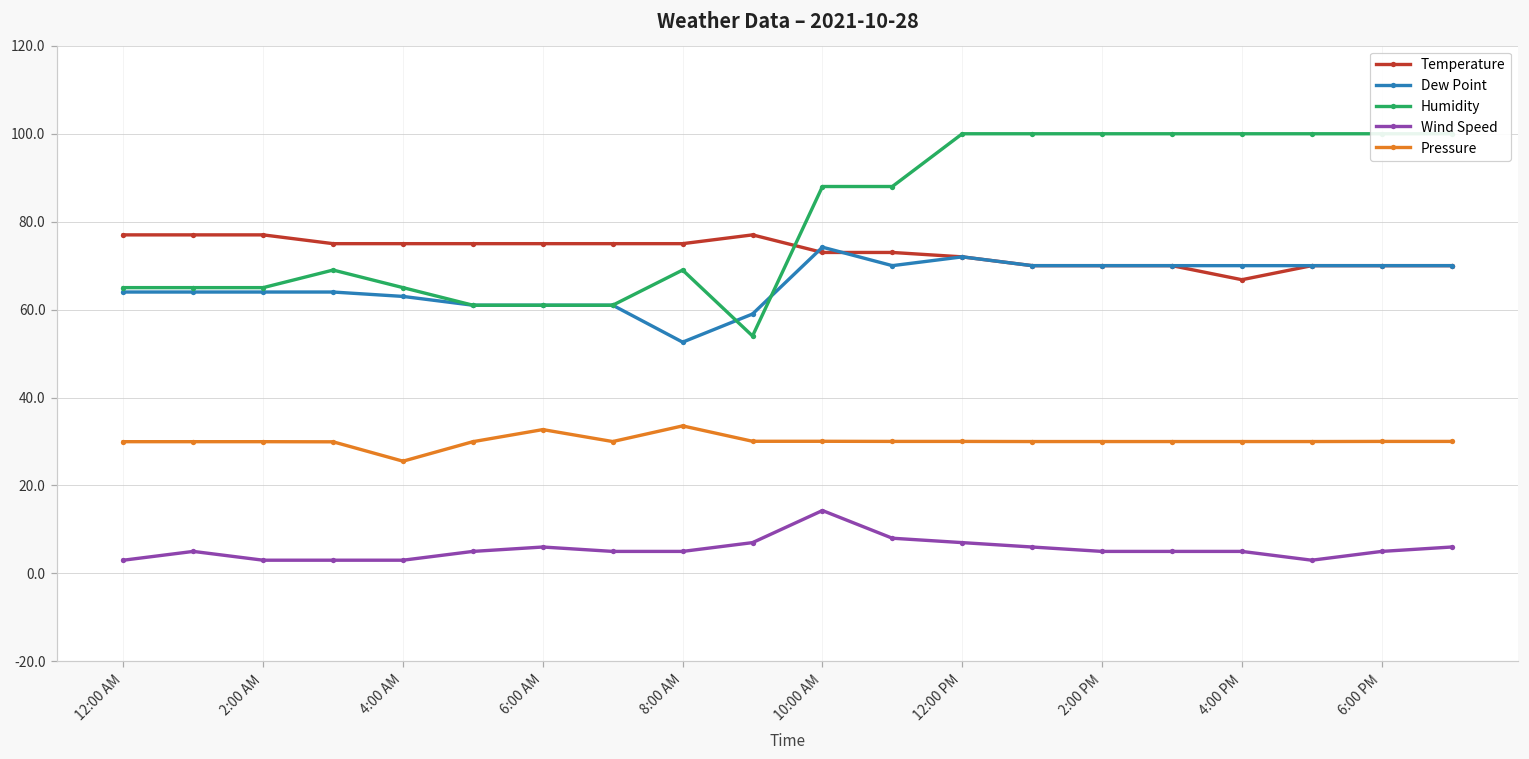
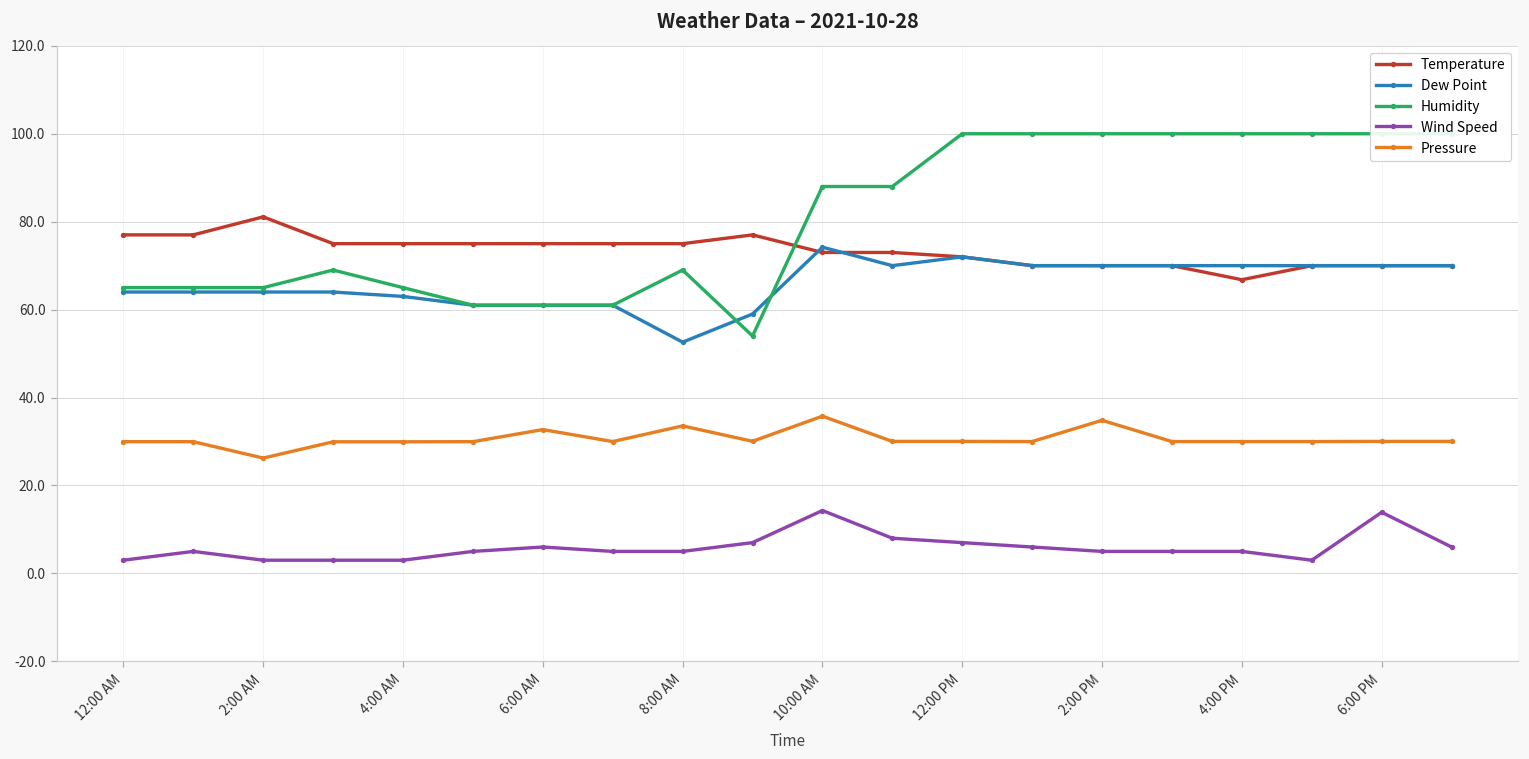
Temperature, 2:00 AM: 77 -> 81
Pressure, 2:00 AM: 30 -> 26
Pressure, 4:00 AM: 26 -> 30
Pressure, 10:00 AM: 30 -> 36
Pressure, 2:00 PM: 30 -> 35
Wind Speed, 6:00 PM: 5 -> 14
